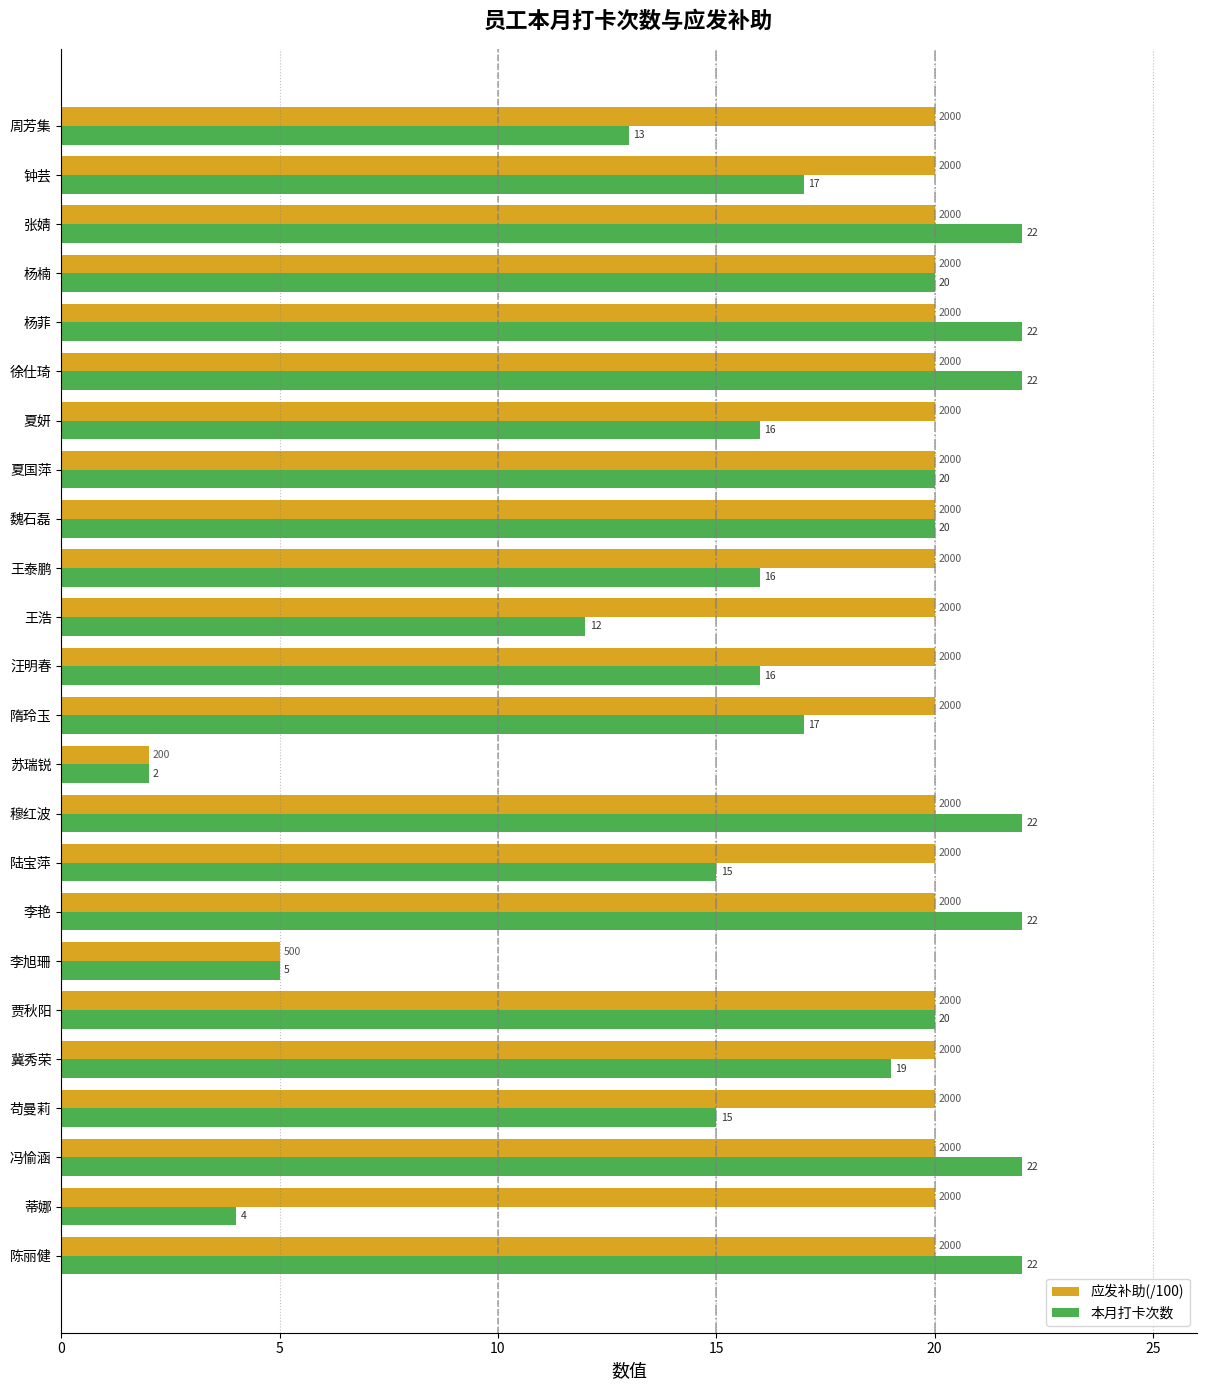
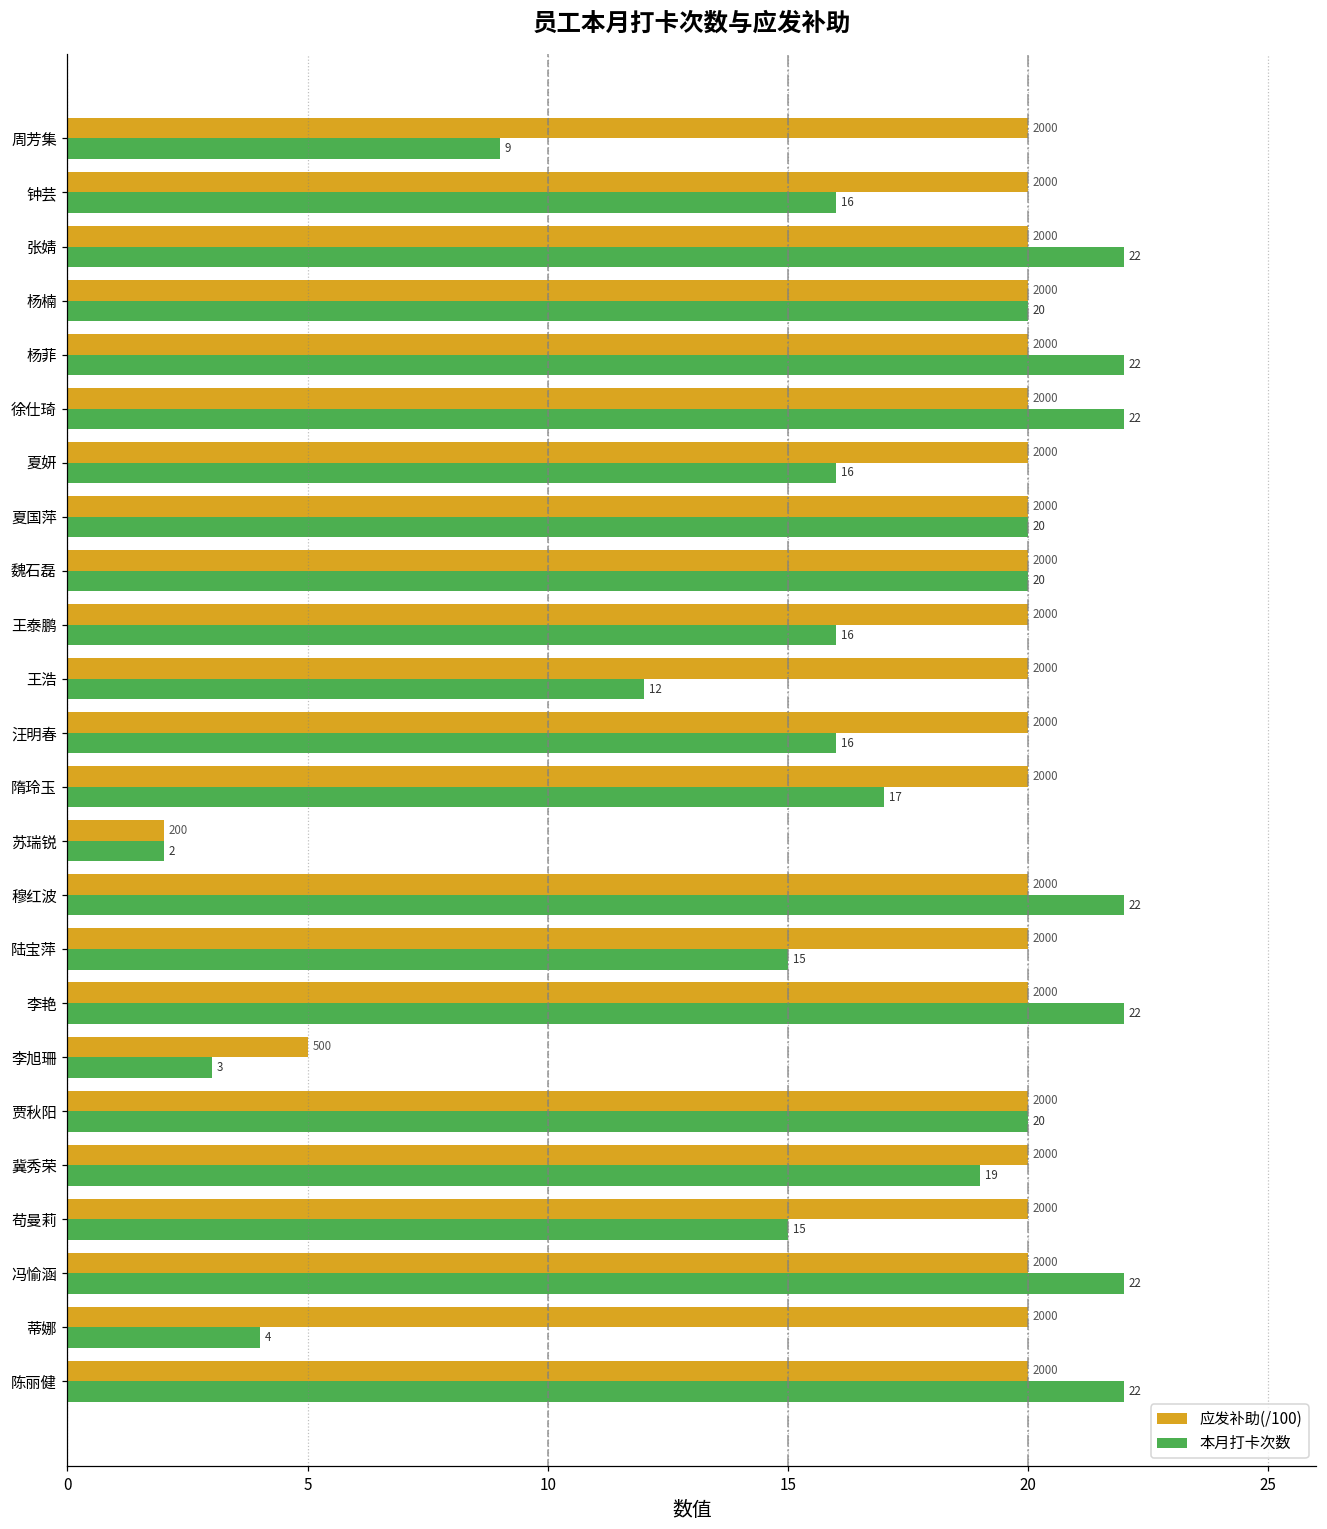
本月打卡次数, 周芳集: 13 -> 9
本月打卡次数, 钟芸: 17 -> 16
本月打卡次数, 李旭珊: 5 -> 3
